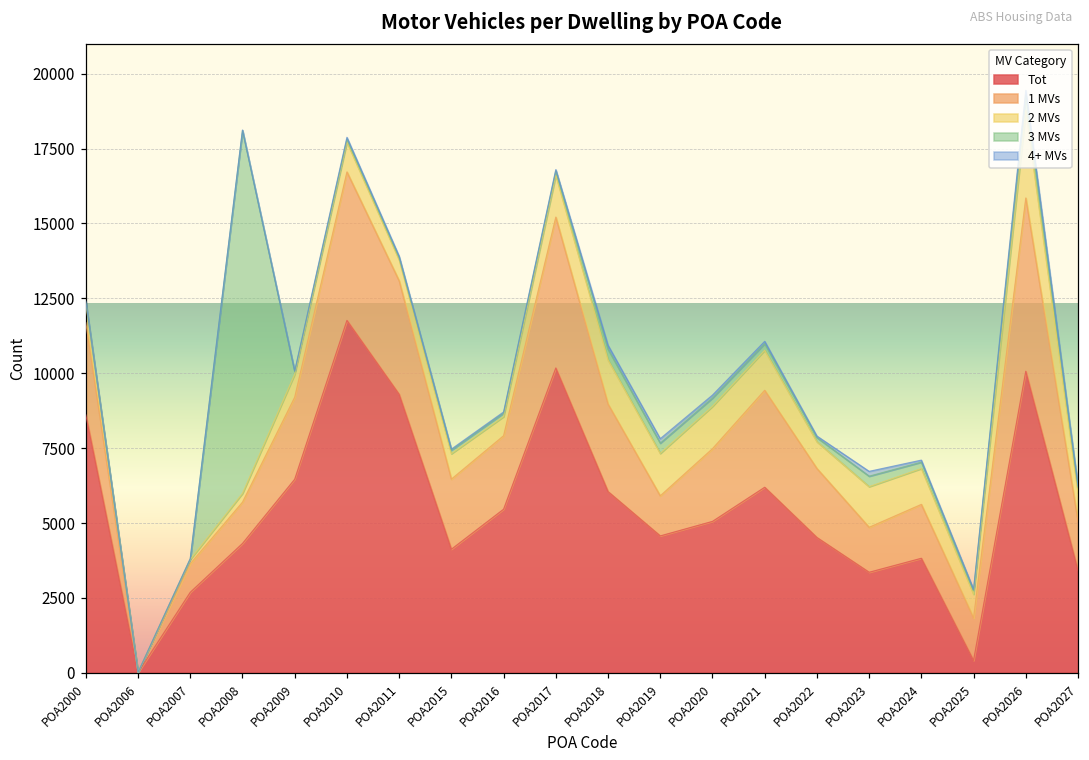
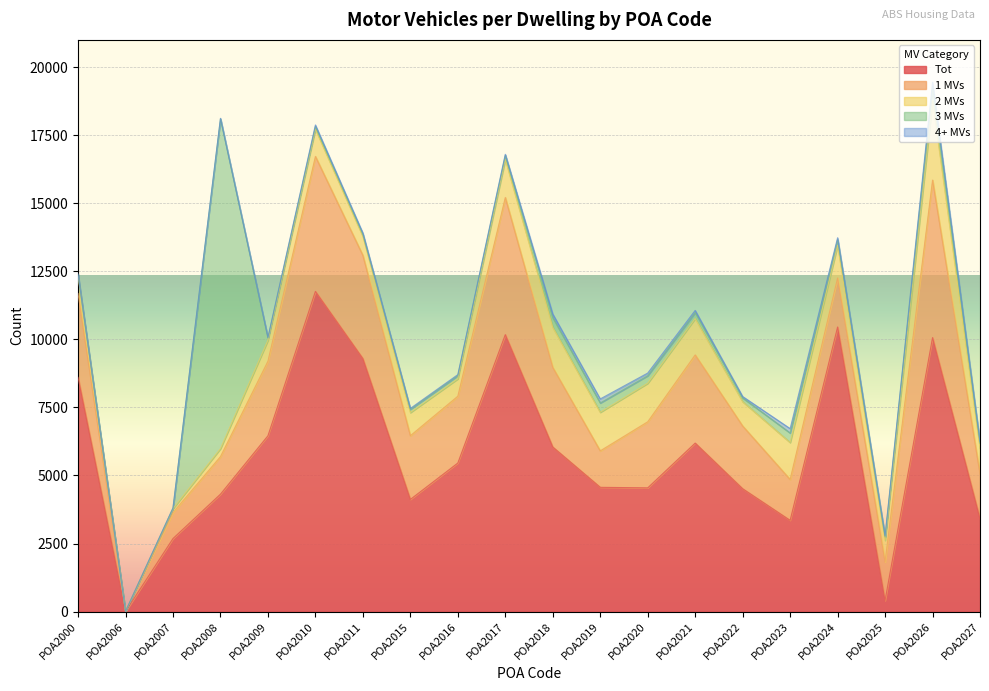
Tot, POA2020: 5100 -> 4500
Tot, POA2024: 3800 -> 10500
